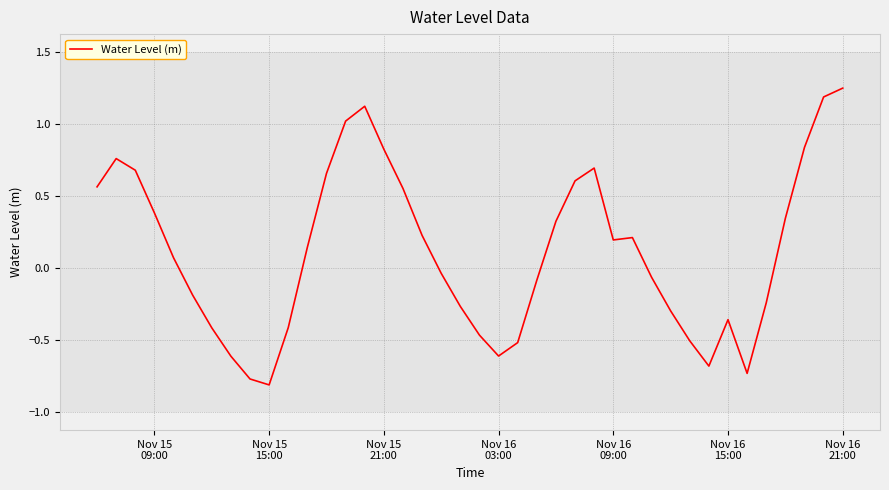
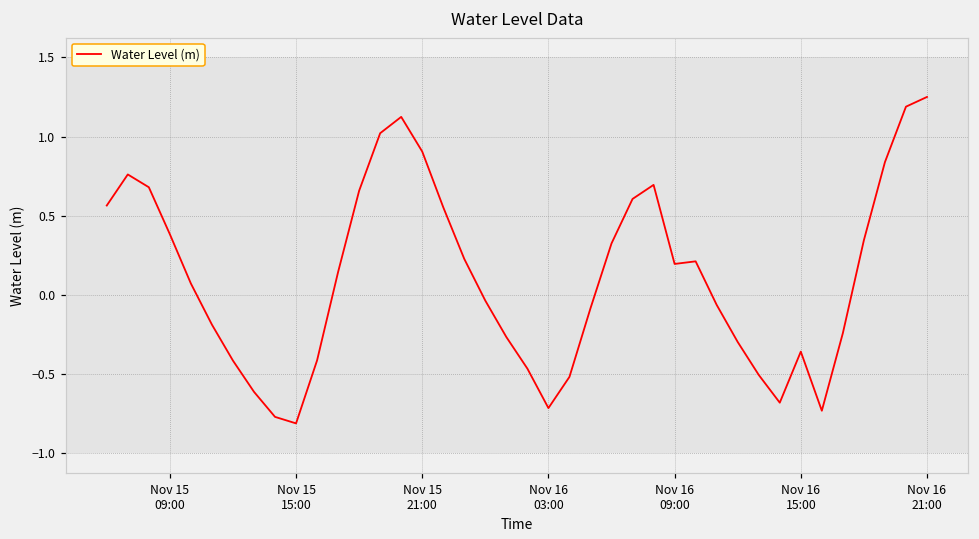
Nov 15 21:00: 0.83 -> 0.91
Nov 16 03:00: -0.61 -> -0.71
